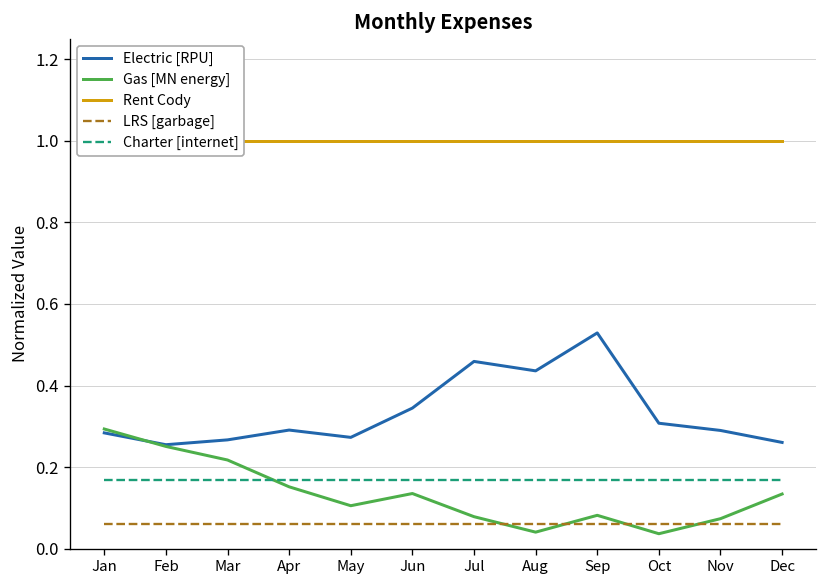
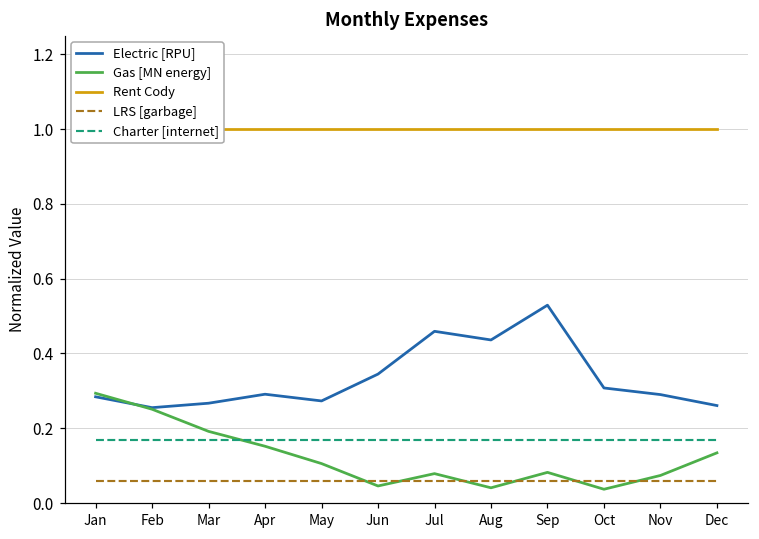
Gas [MN energy], Mar: 0.22 -> 0.19
Gas [MN energy], Jun: 0.14 -> 0.05
